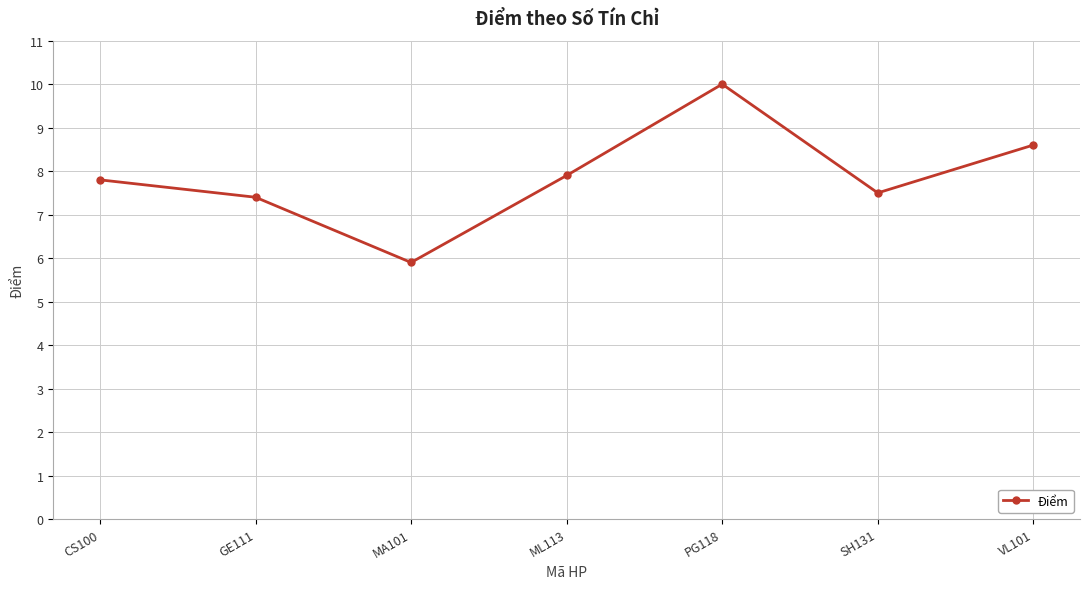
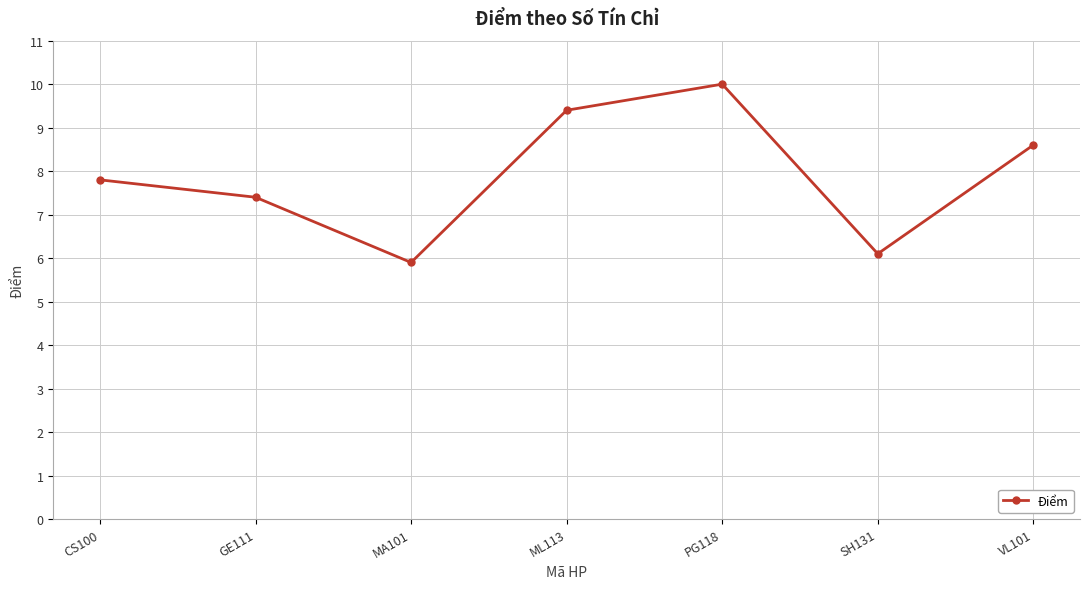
ML113: 7.9 -> 9.4
SH131: 7.5 -> 6.1
